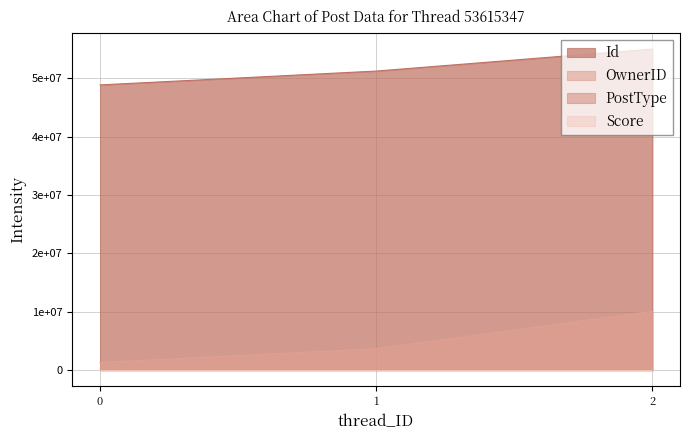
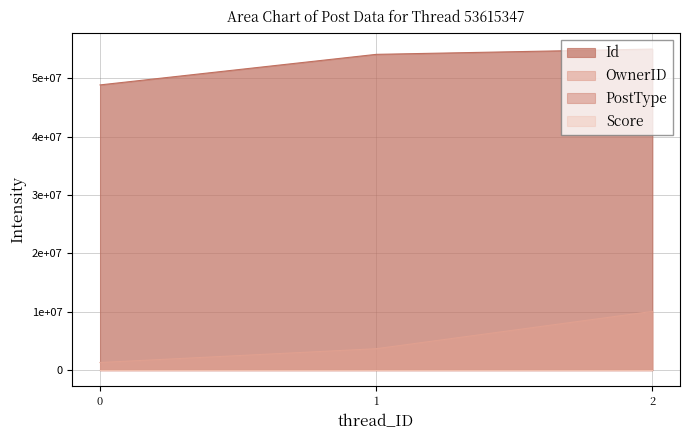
Id, 1: 51000000 -> 54000000
